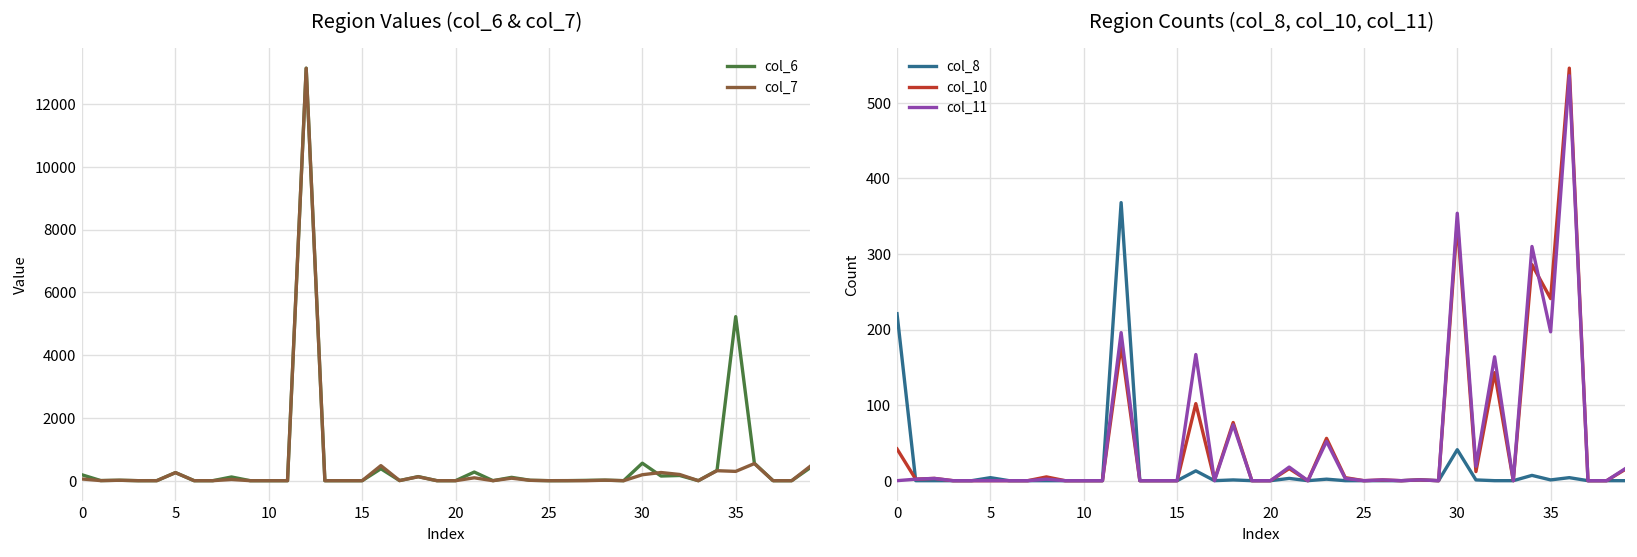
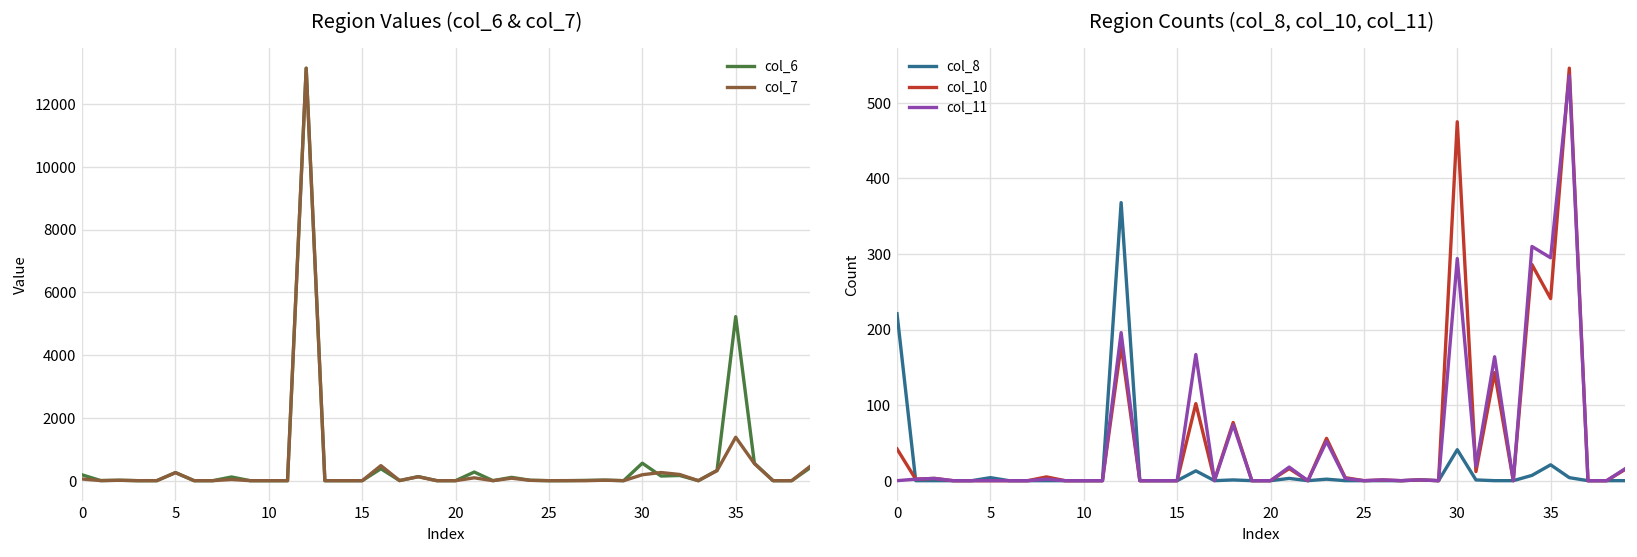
Region Values (col_6 & col_7), col_7, 35: 300 -> 1400
Region Counts (col_8, col_10, col_11), col_10, 30: 340 -> 480
Region Counts (col_8, col_10, col_11), col_11, 30: 350 -> 290
Region Counts (col_8, col_10, col_11), col_8, 35: 0 -> 20
Region Counts (col_8, col_10, col_11), col_11, 35: 200 -> 300
